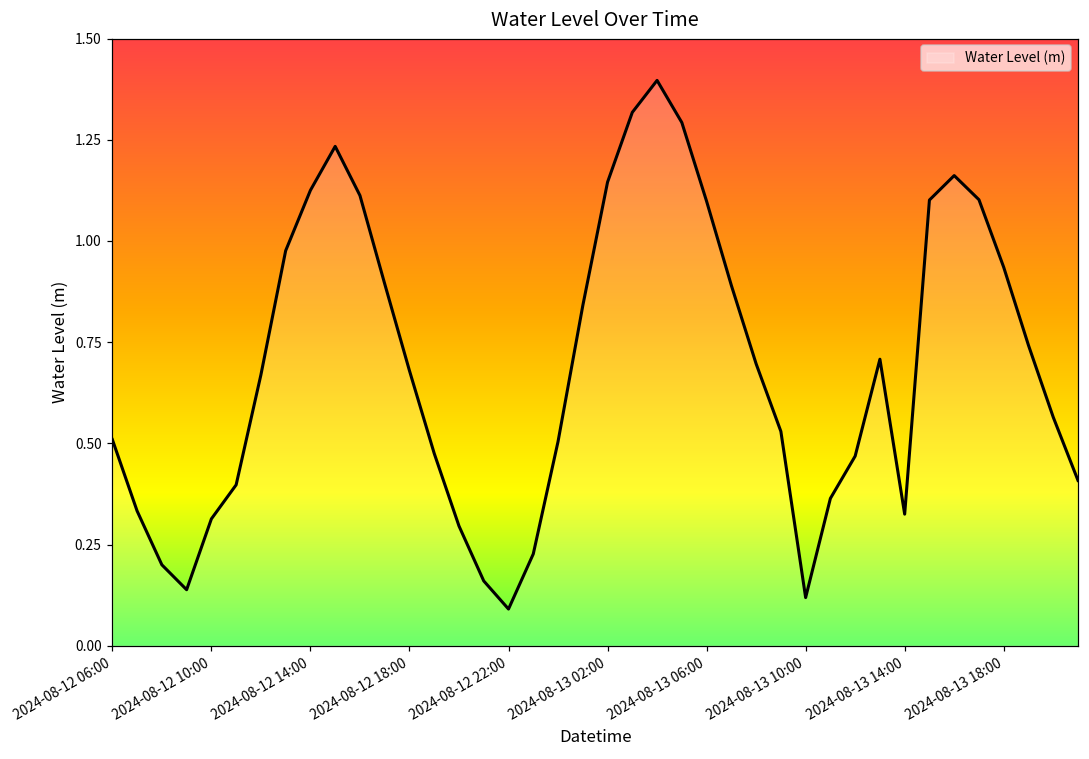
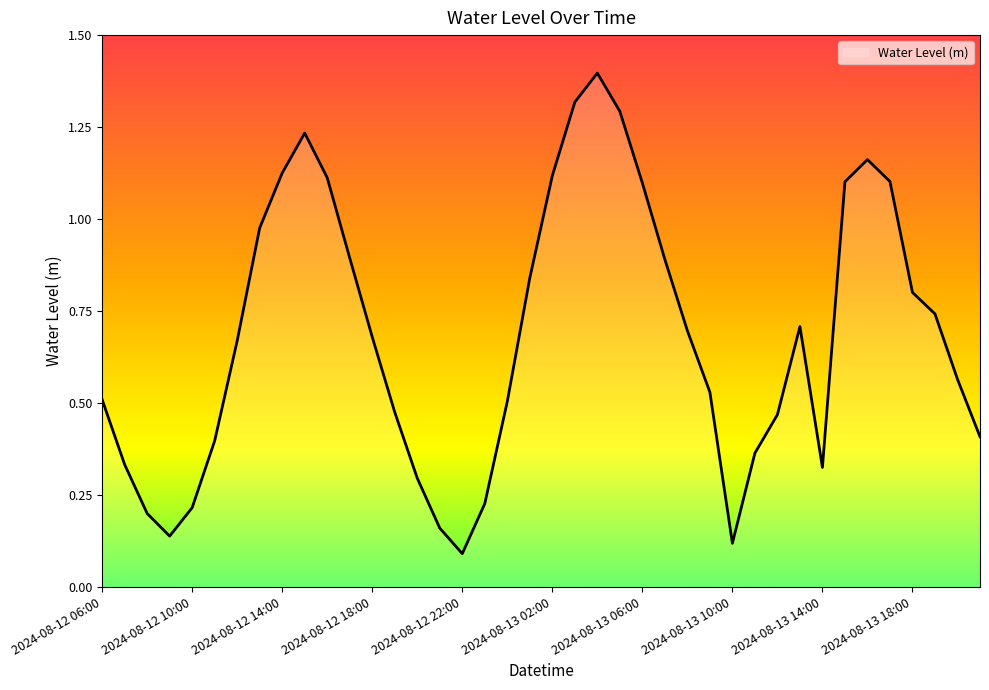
2024-08-12 10:00: 0.31 -> 0.22
2024-08-13 02:00: 1.15 -> 1.12
2024-08-13 18:00: 0.94 -> 0.80
